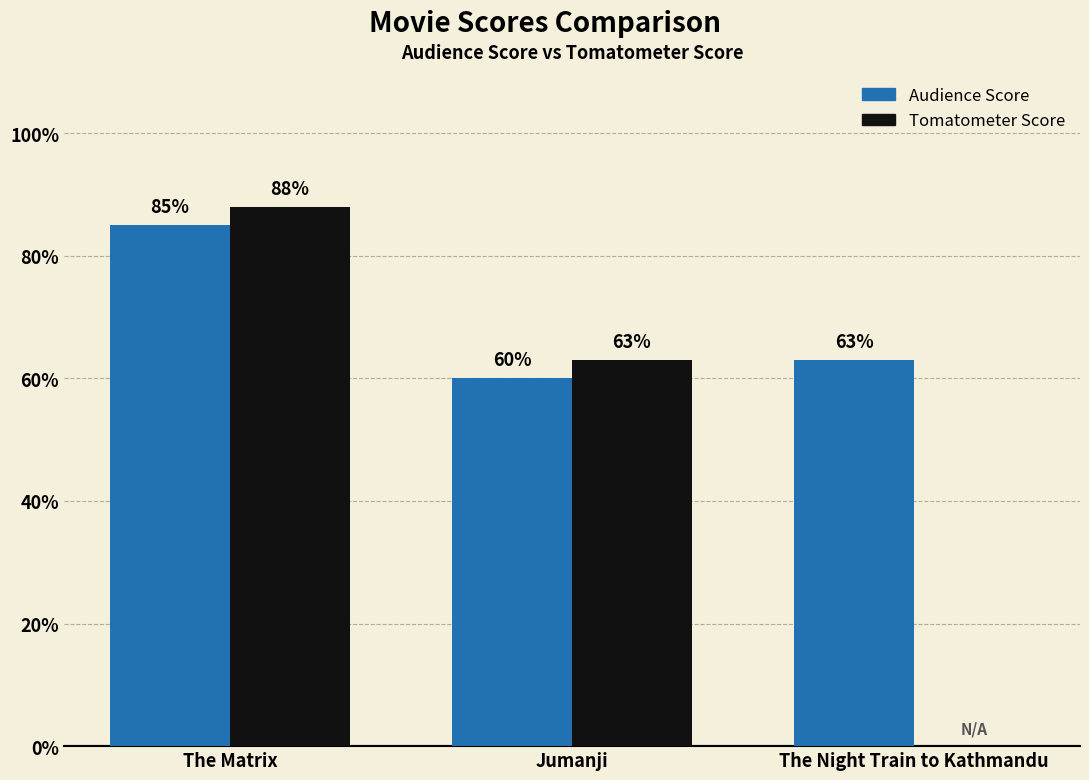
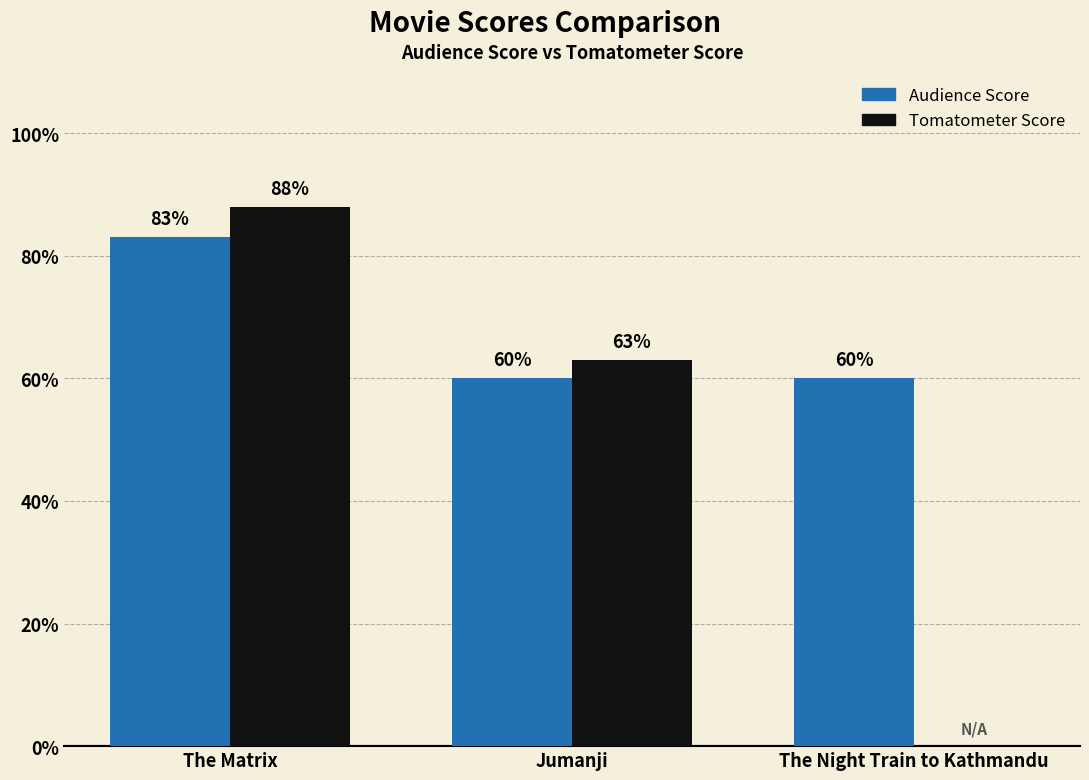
Audience Score, The Matrix: 85% -> 83%
Audience Score, The Night Train to Kathmandu: 63% -> 60%
